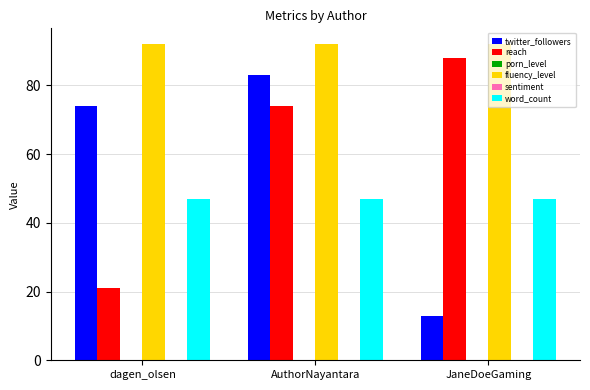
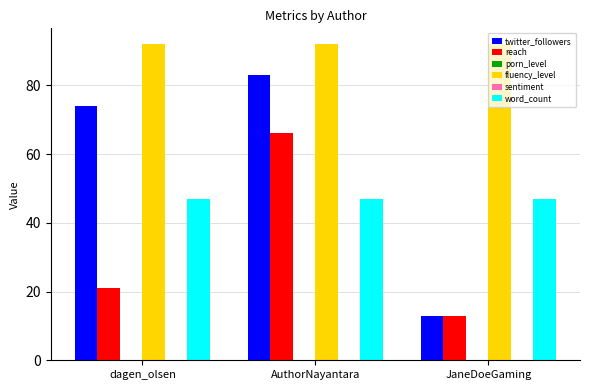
reach, AuthorNayantara: 74 -> 66
reach, JaneDoeGaming: 88 -> 13
